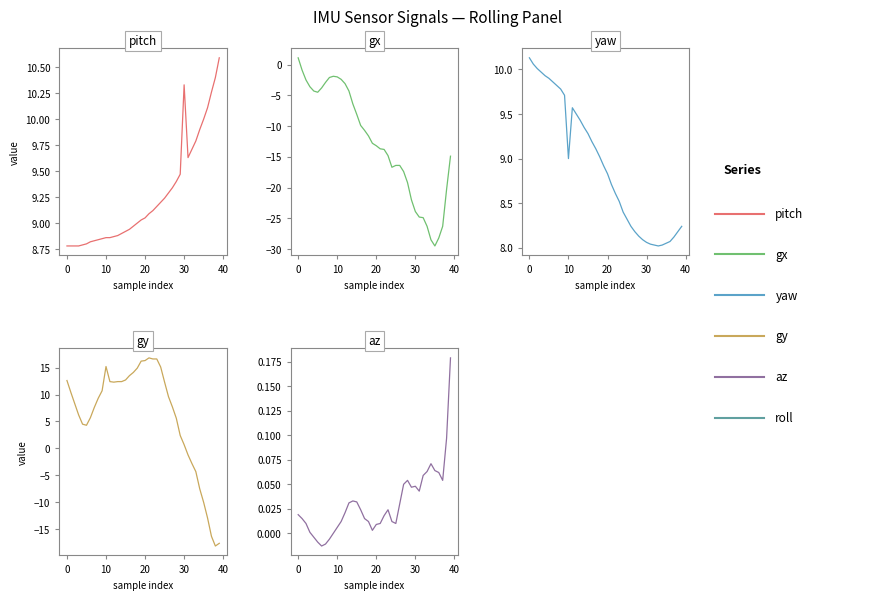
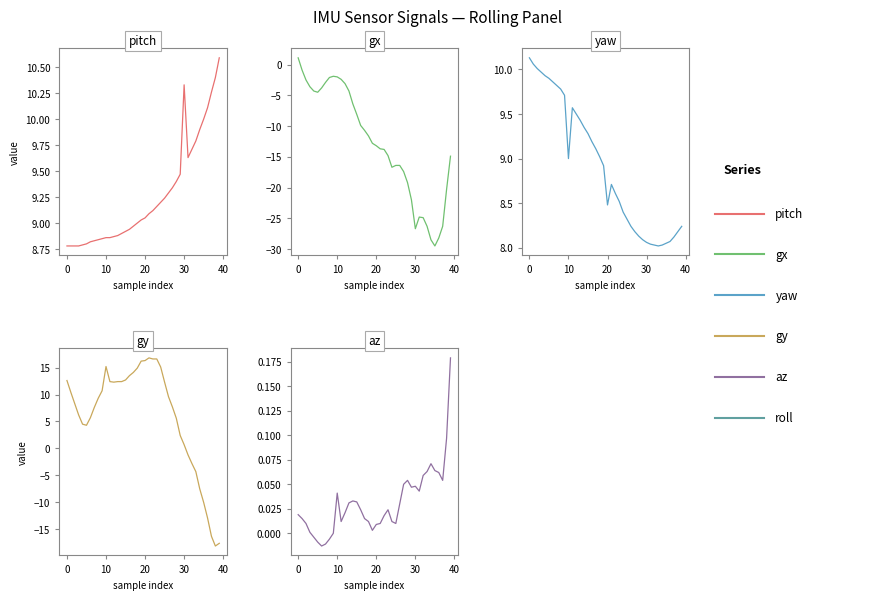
gx, 30: -24 -> -27
yaw, 20: 8.8 -> 8.5
az, 10: 0.01 -> 0.04
